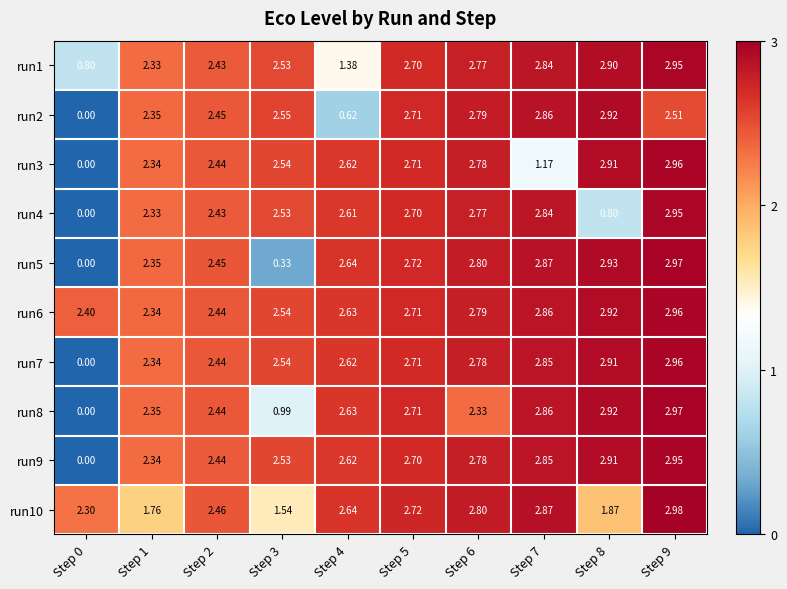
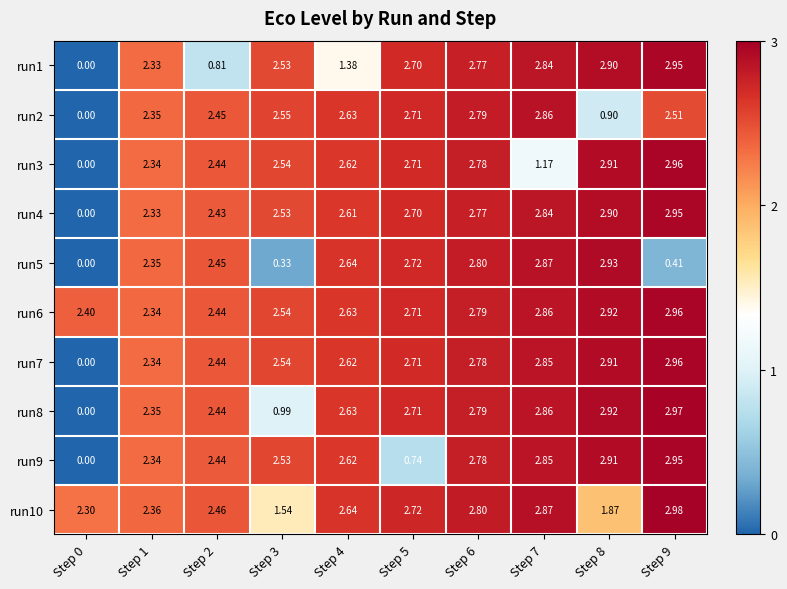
run1, Step 0: 0.80 -> 0.00
run1, Step 2: 2.43 -> 0.81
run2, Step 4: 0.62 -> 2.63
run2, Step 8: 2.92 -> 0.90
run4, Step 8: 0.80 -> 2.90
run5, Step 9: 2.97 -> 0.41
run8, Step 6: 2.33 -> 2.79
run9, Step 5: 2.70 -> 0.74
run10, Step 1: 1.76 -> 2.36
